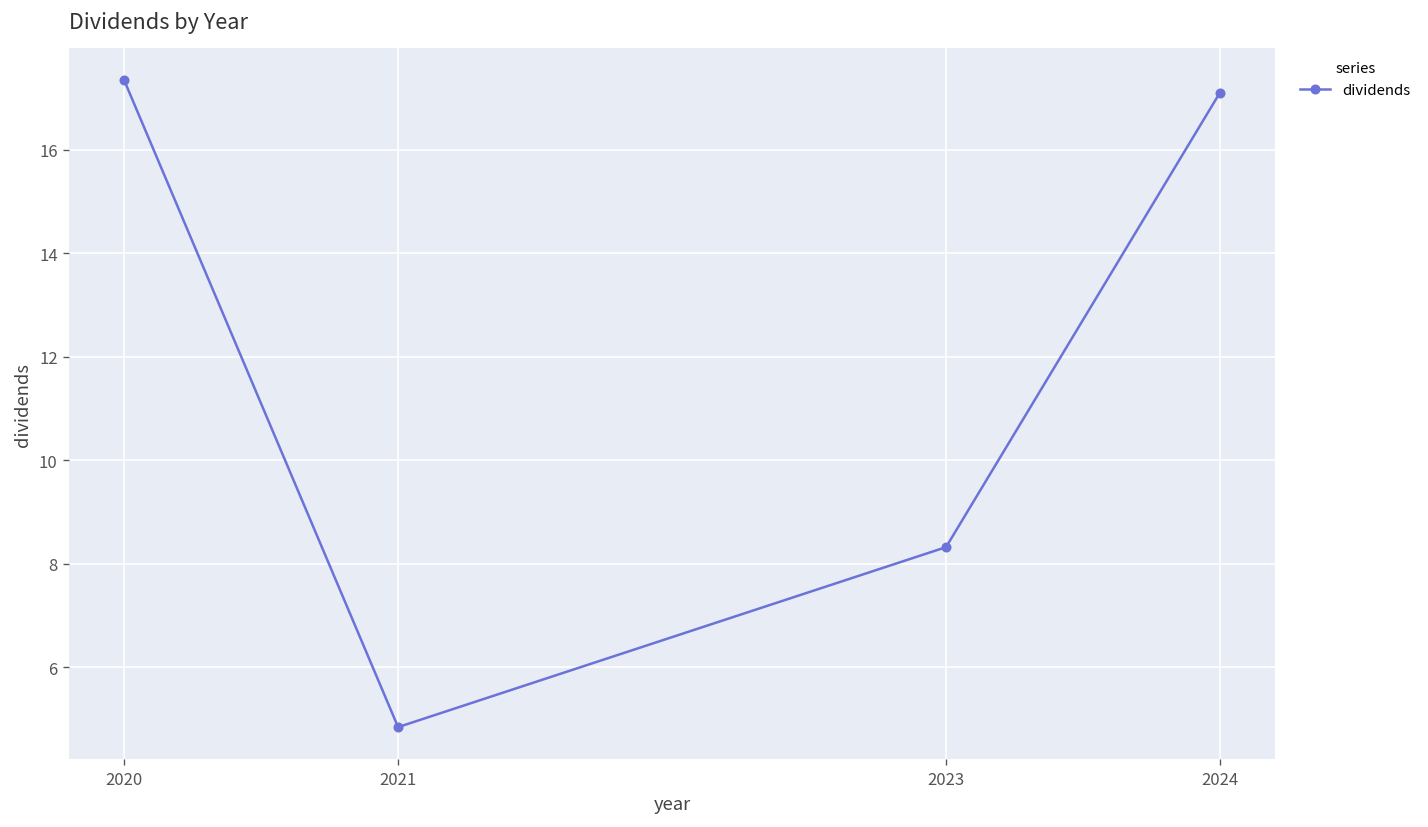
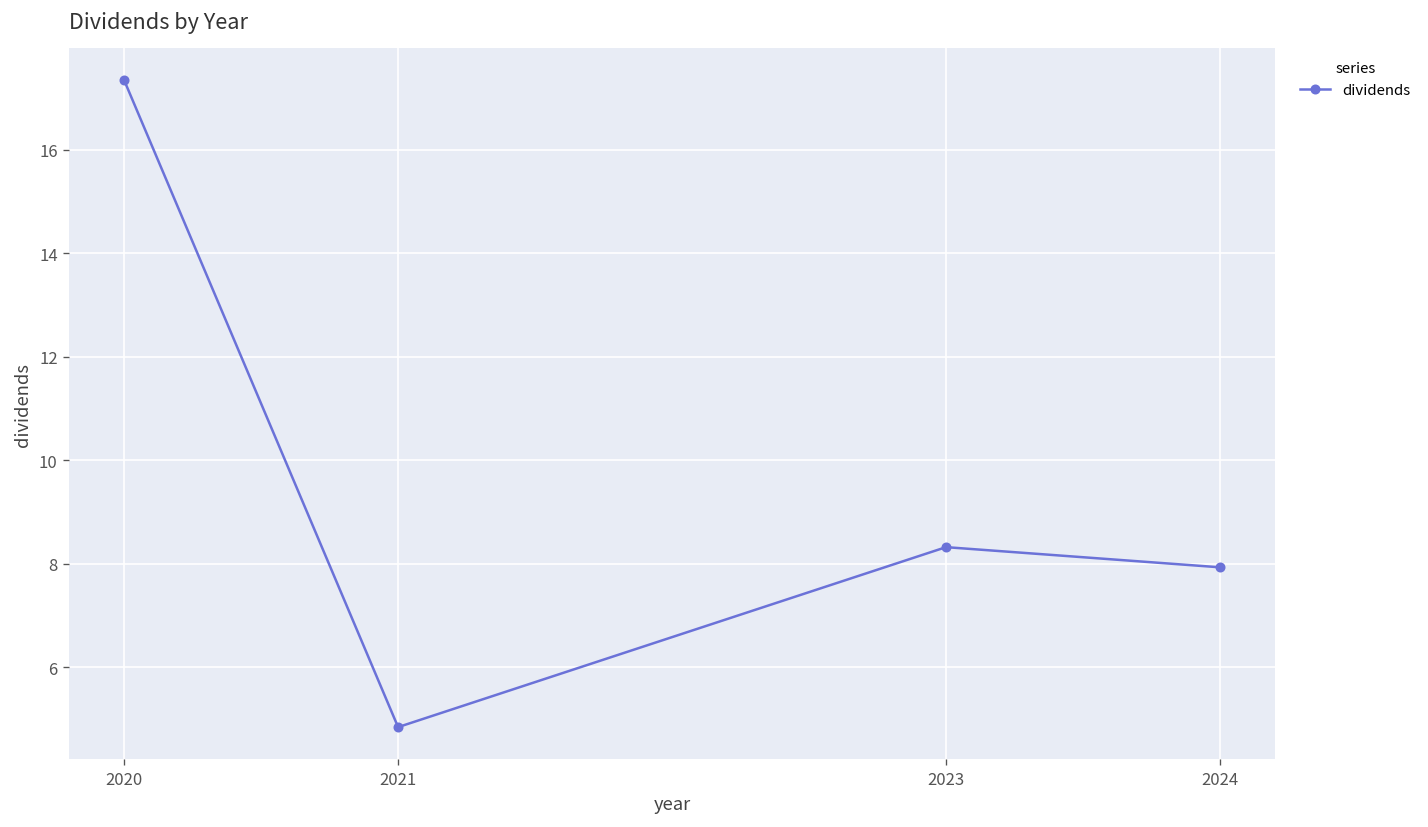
2024: 17.1 -> 7.9
